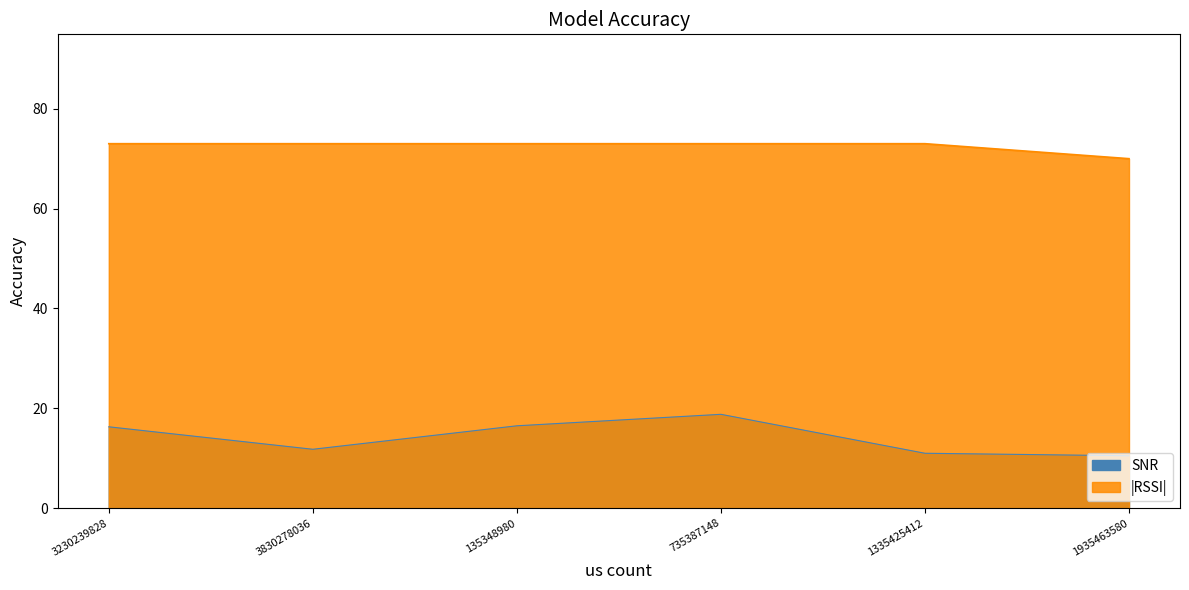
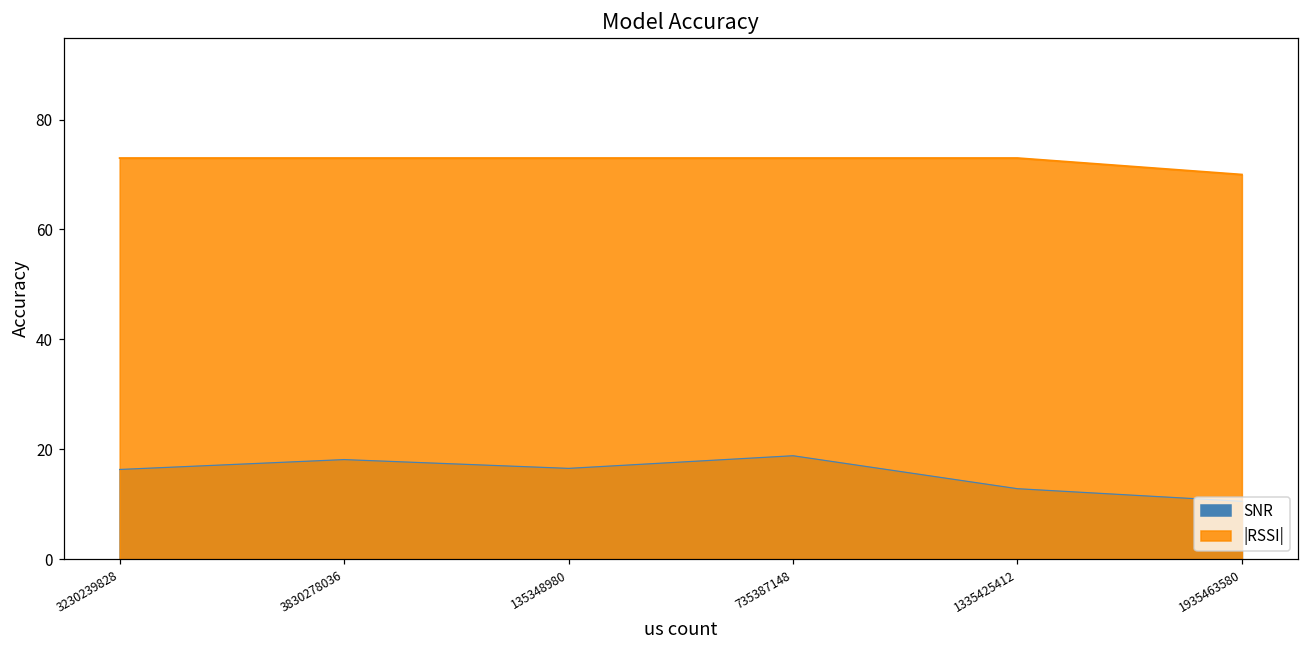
SNR, 3830278036: 12 -> 18
SNR, 1335425412: 11 -> 13
